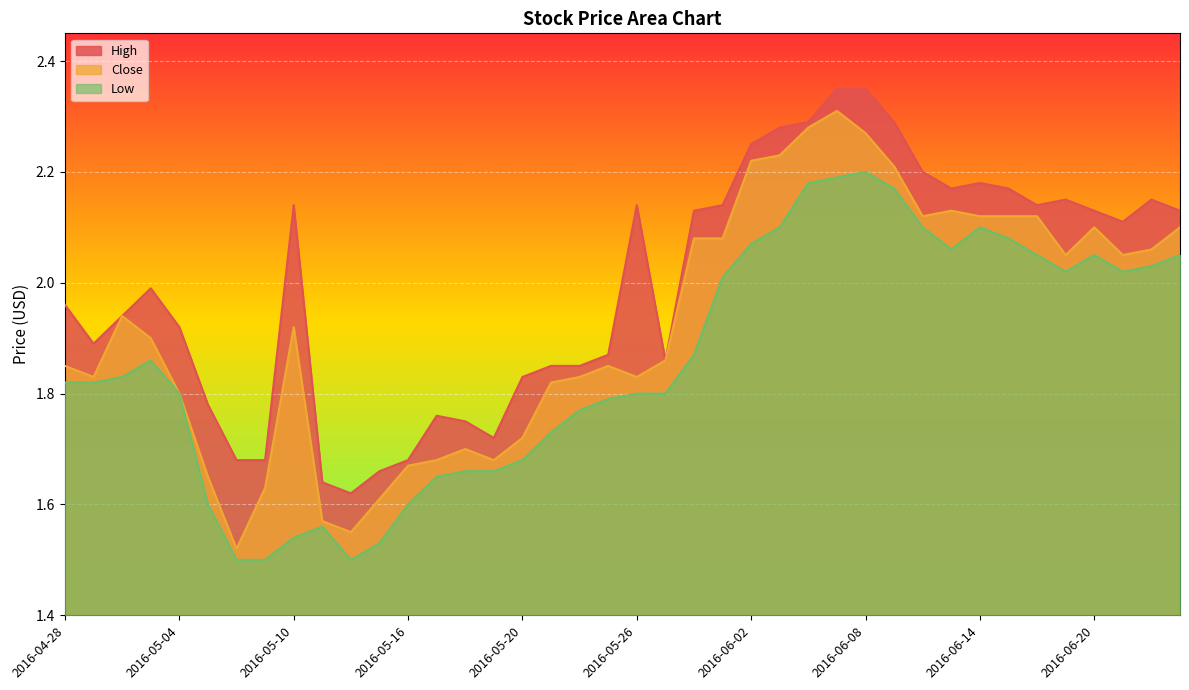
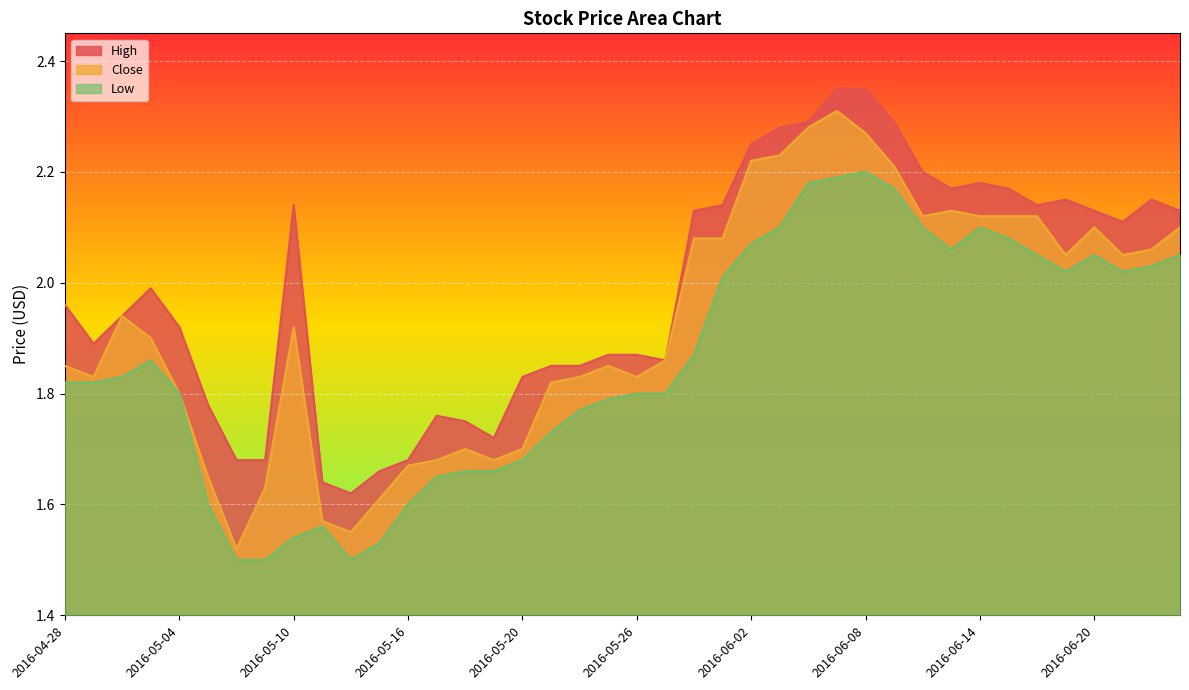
Close, 2016-05-20: 1.72 -> 1.70
High, 2016-05-26: 2.14 -> 1.87
